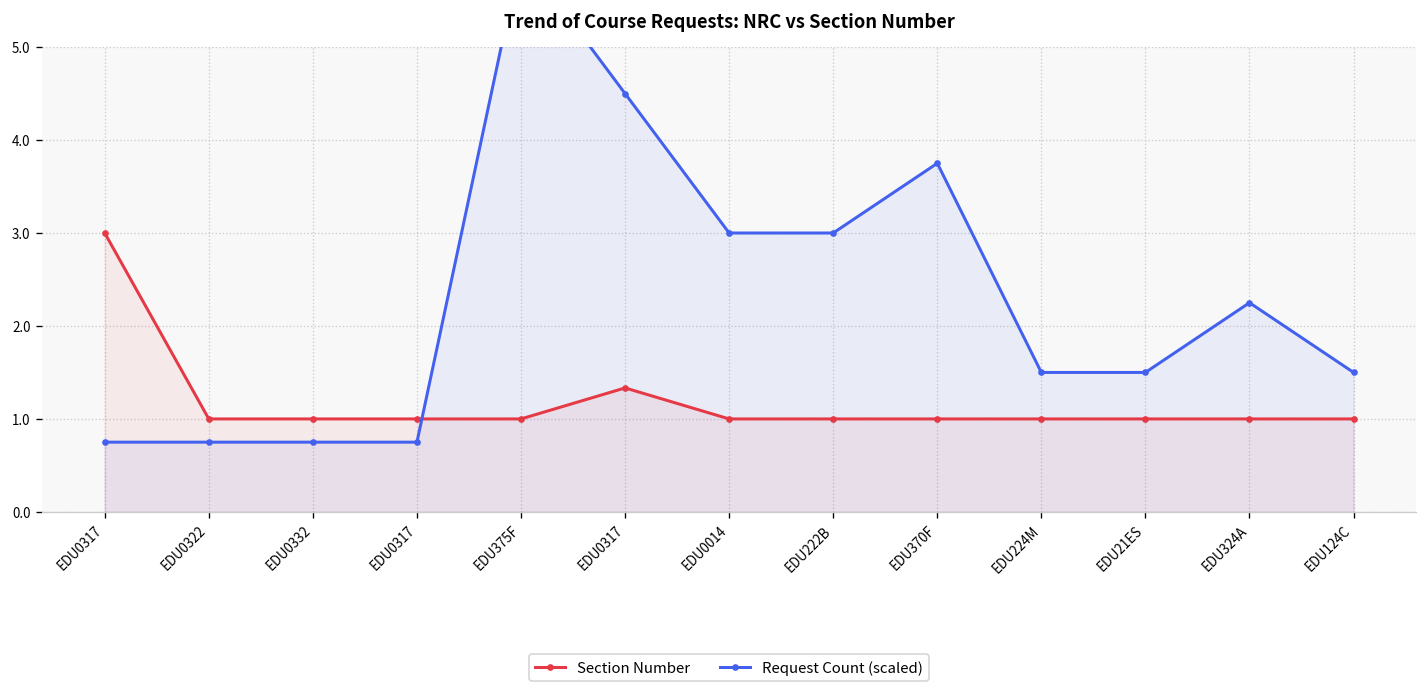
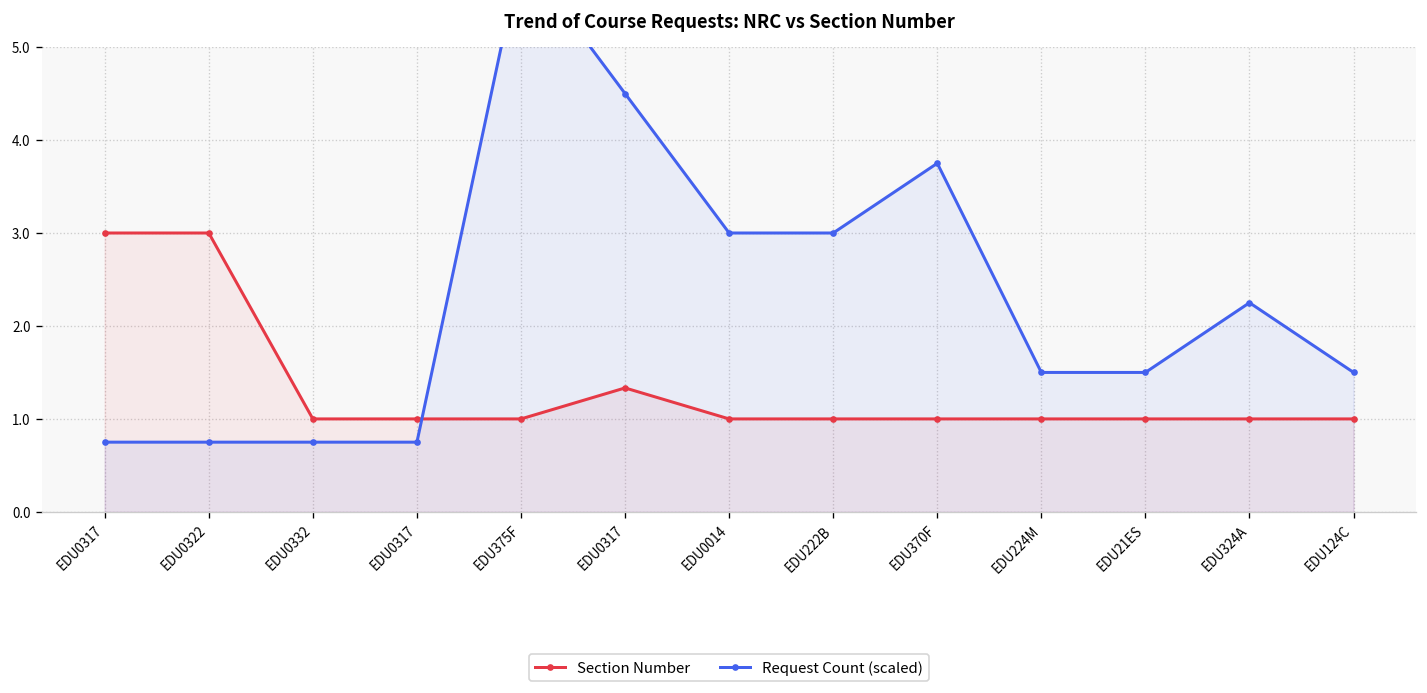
Section Number, EDU0322: 1 -> 3
